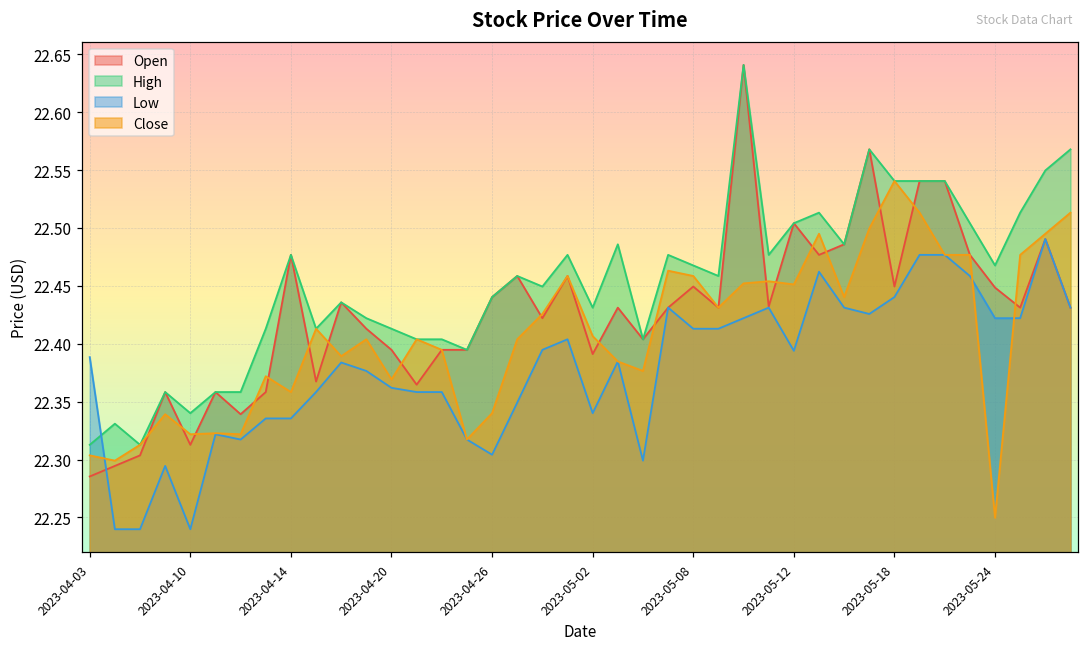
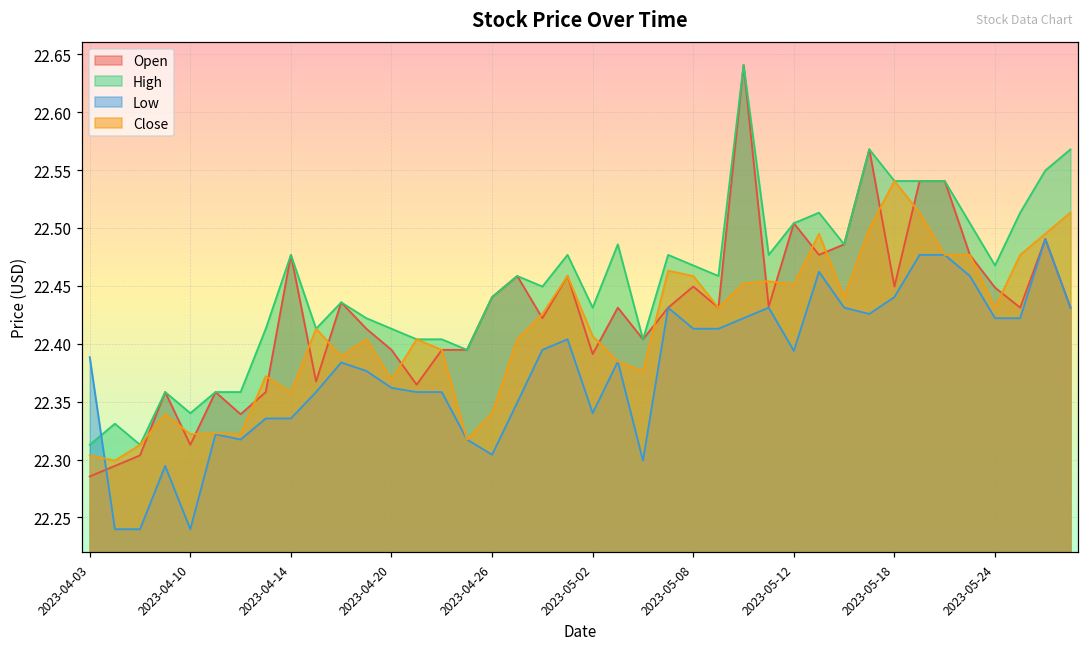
Close, 2023-05-24: 22.250 -> 22.431
